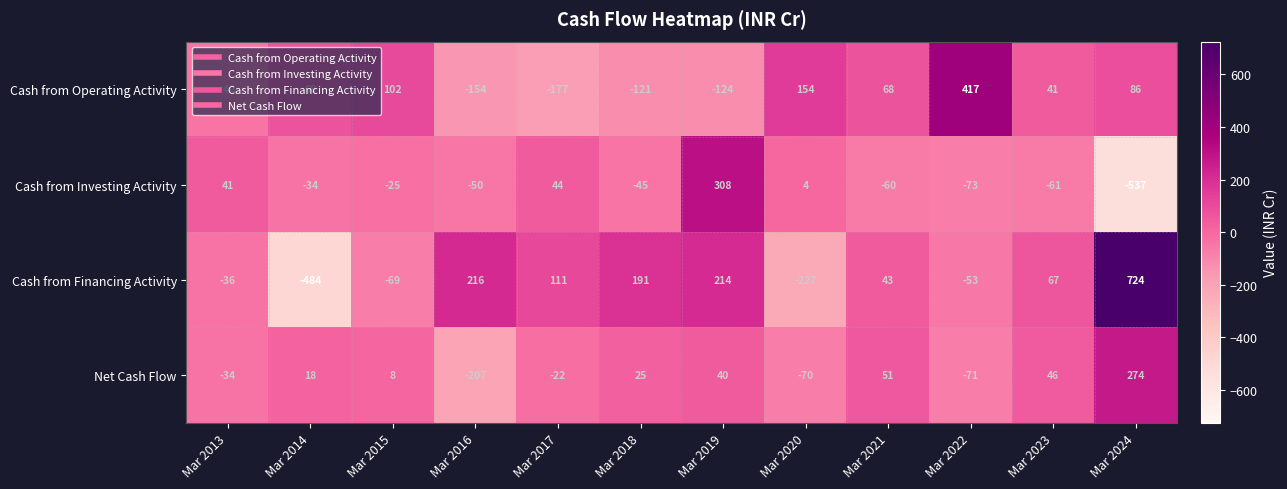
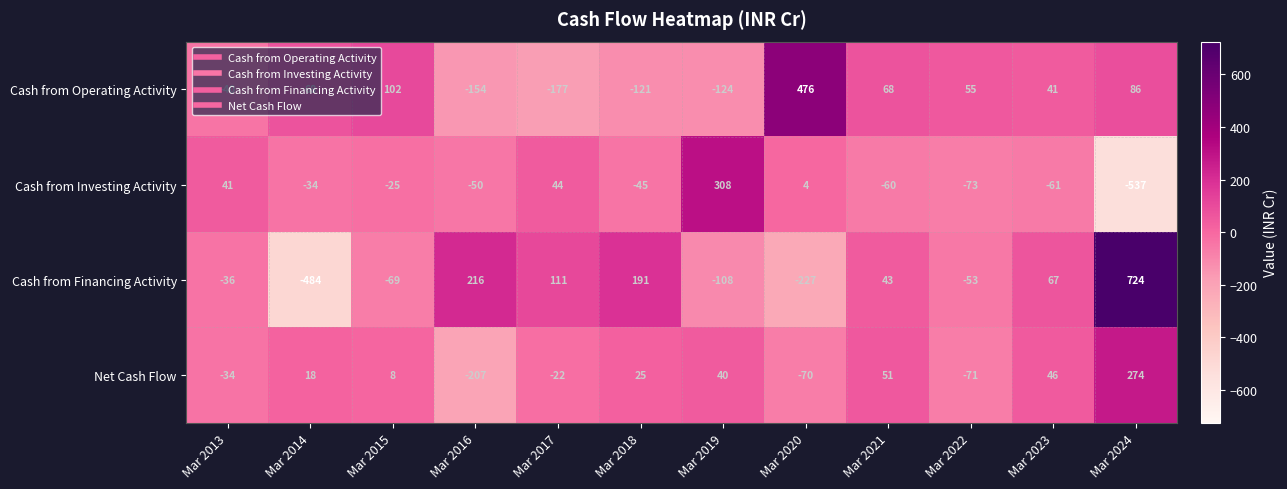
Cash from Operating Activity, Mar 2020: 154 -> 476
Cash from Operating Activity, Mar 2022: 417 -> 55
Cash from Financing Activity, Mar 2019: 214 -> -108
